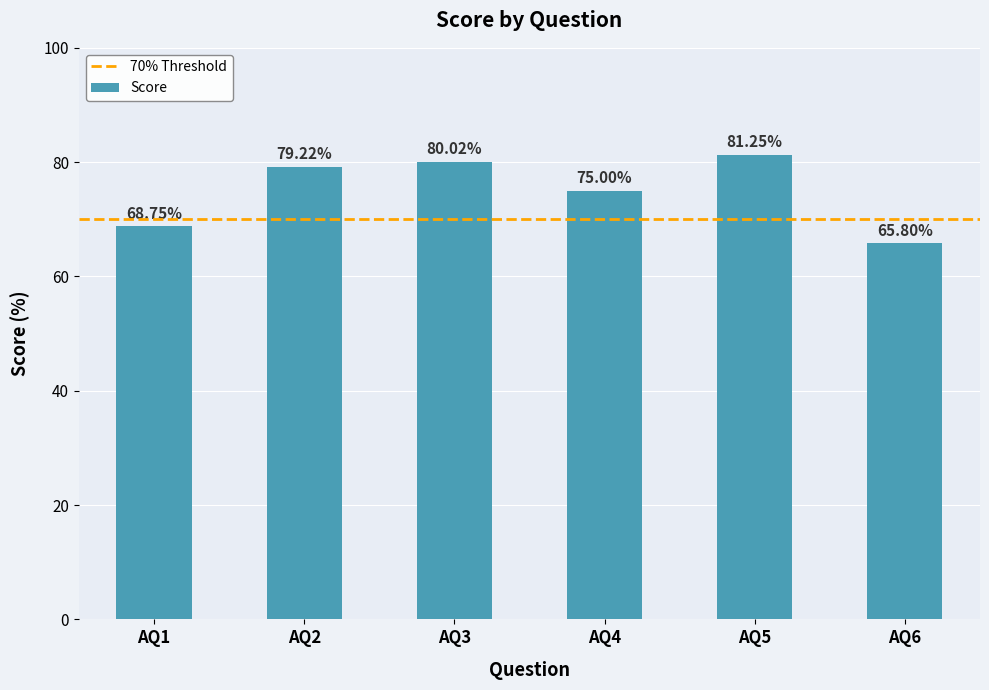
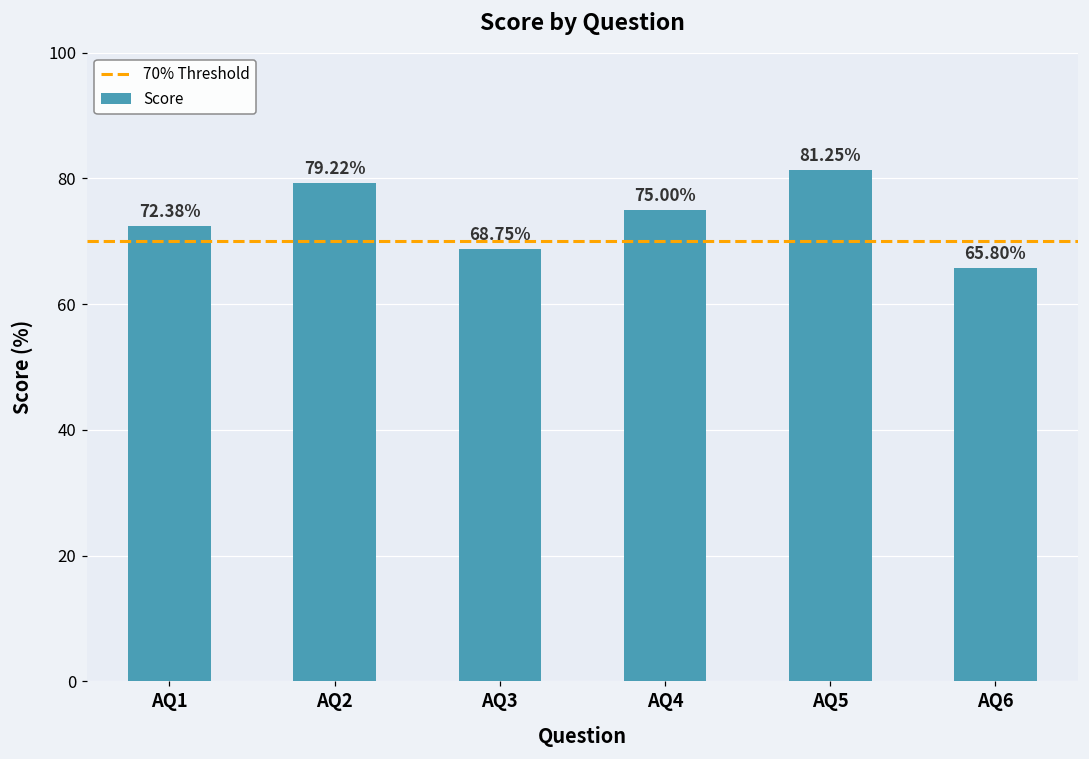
AQ1: 68.75% -> 72.38%
AQ3: 80.02% -> 68.75%
